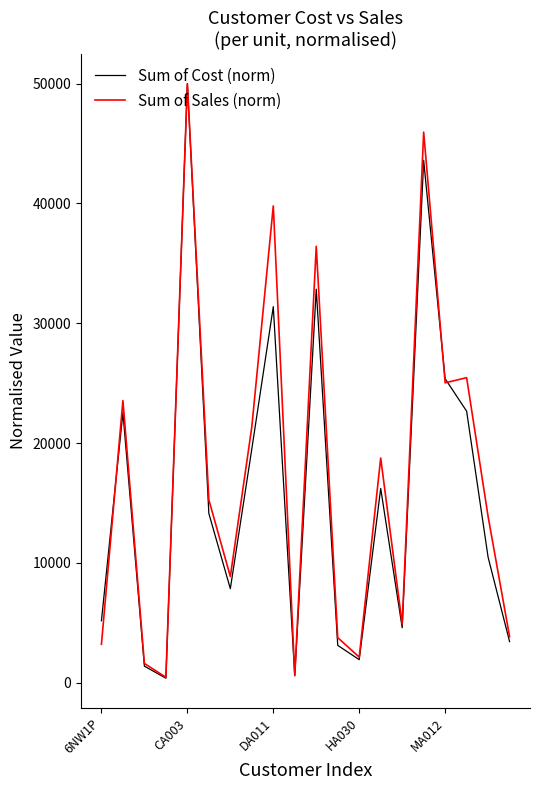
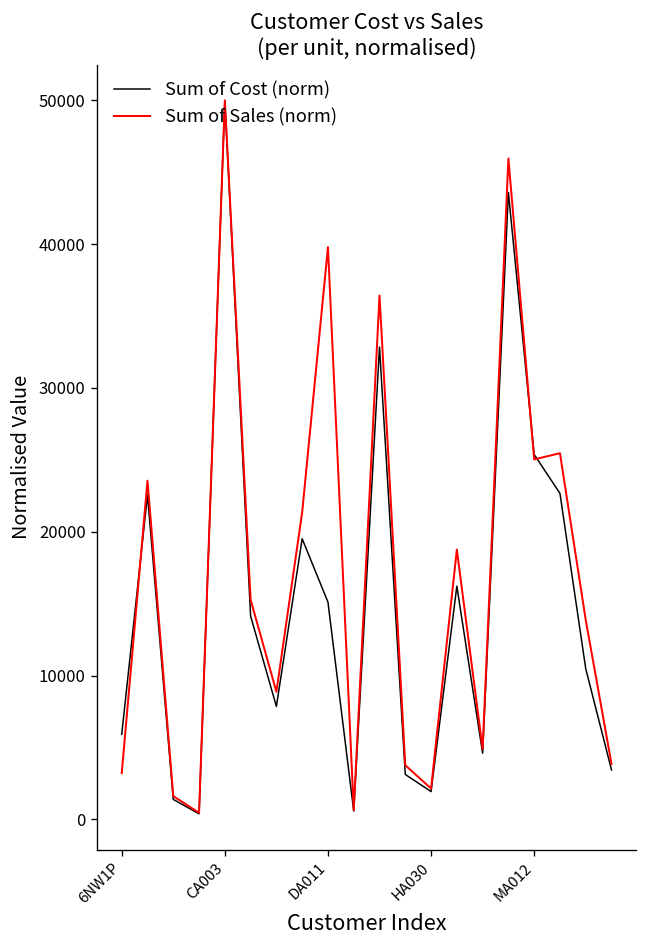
Sum of Cost (norm), 6NW1P: 5200 -> 5900
Sum of Cost (norm), DA011: 31400 -> 15100
